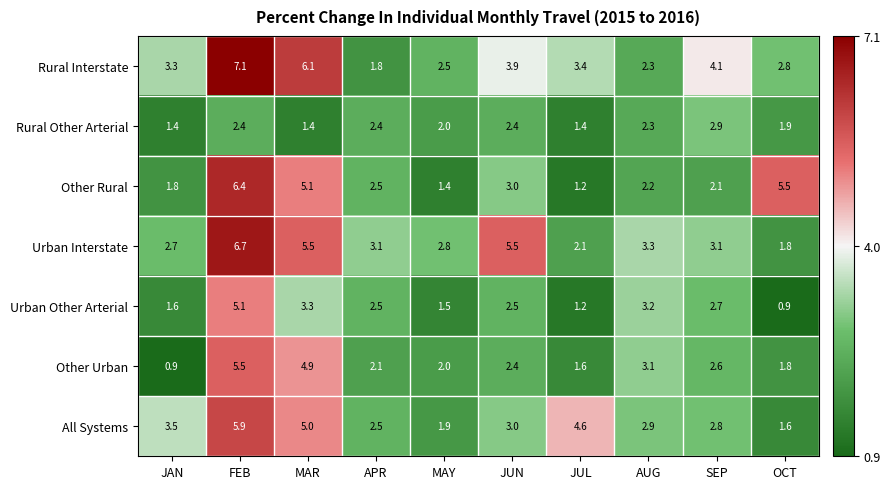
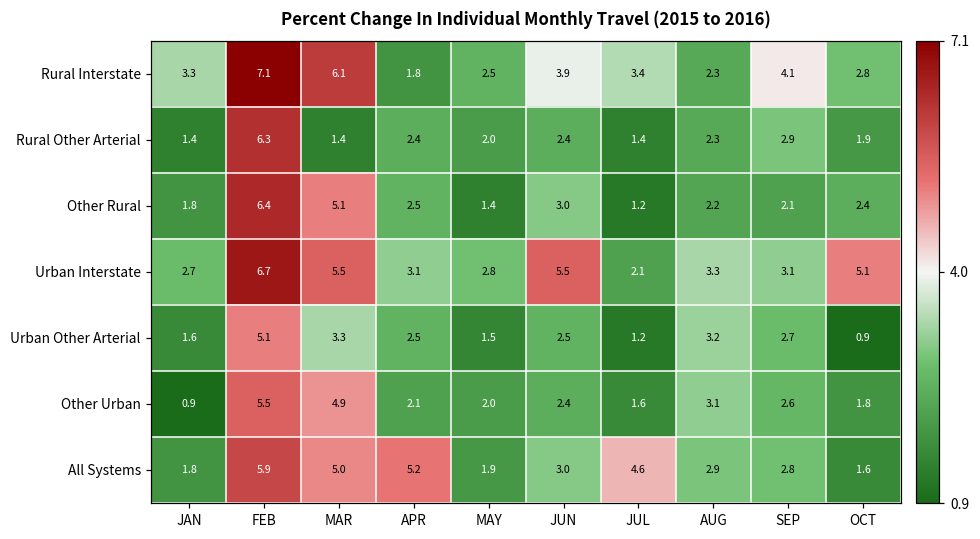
Rural Other Arterial, FEB: 2.4 -> 6.3
Other Rural, OCT: 5.5 -> 2.4
Urban Interstate, OCT: 1.8 -> 5.1
All Systems, JAN: 3.5 -> 1.8
All Systems, APR: 2.5 -> 5.2
